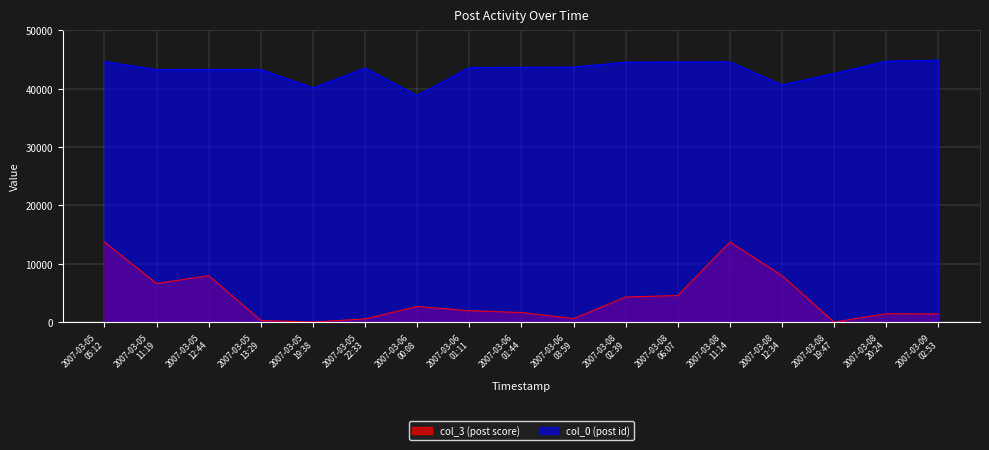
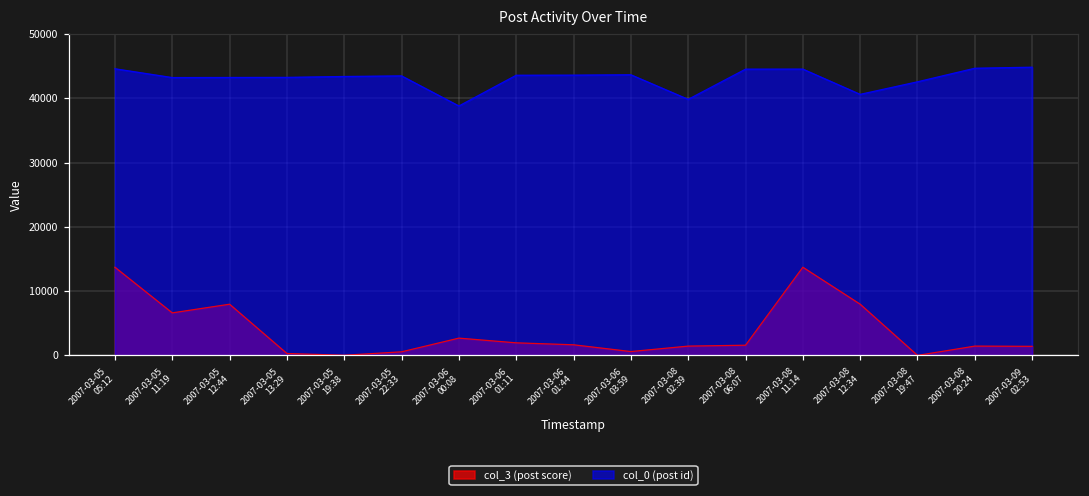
col_0 (post id), 2007-03-05 19:38: 40000 -> 43000
col_3 (post score), 2007-03-08 02:39: 4000 -> 1000
col_0 (post id), 2007-03-08 02:39: 45000 -> 40000
col_3 (post score), 2007-03-08 06:07: 5000 -> 2000
